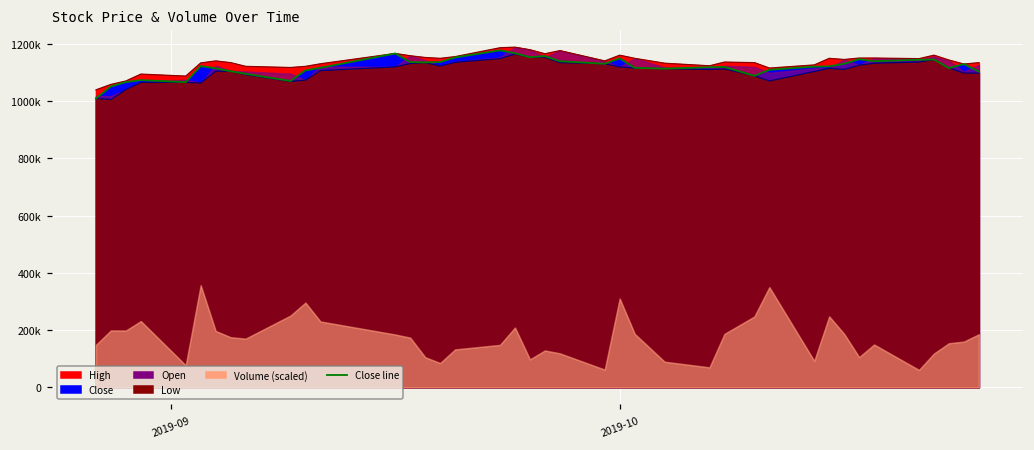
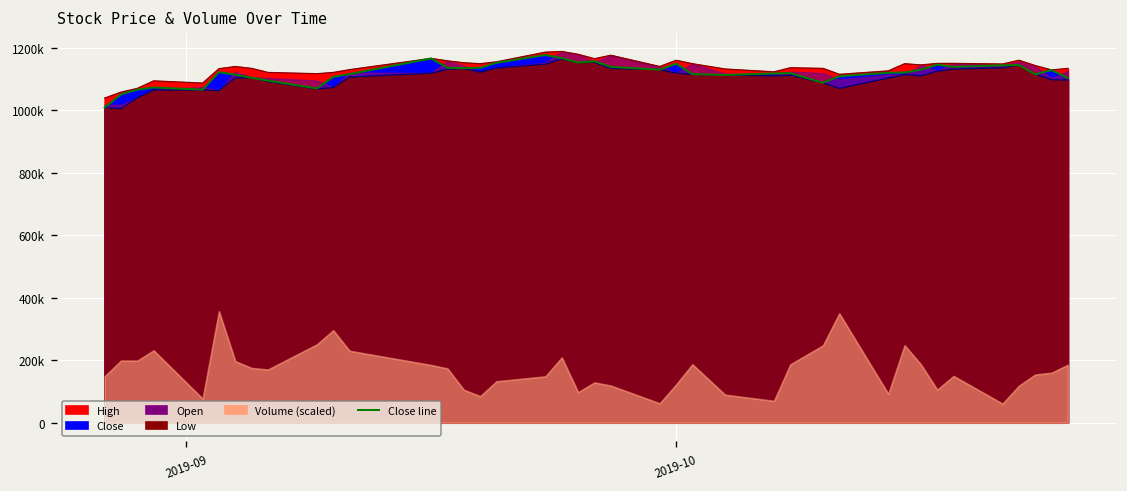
Volume (scaled), 2019-10: 310000 -> 120000
